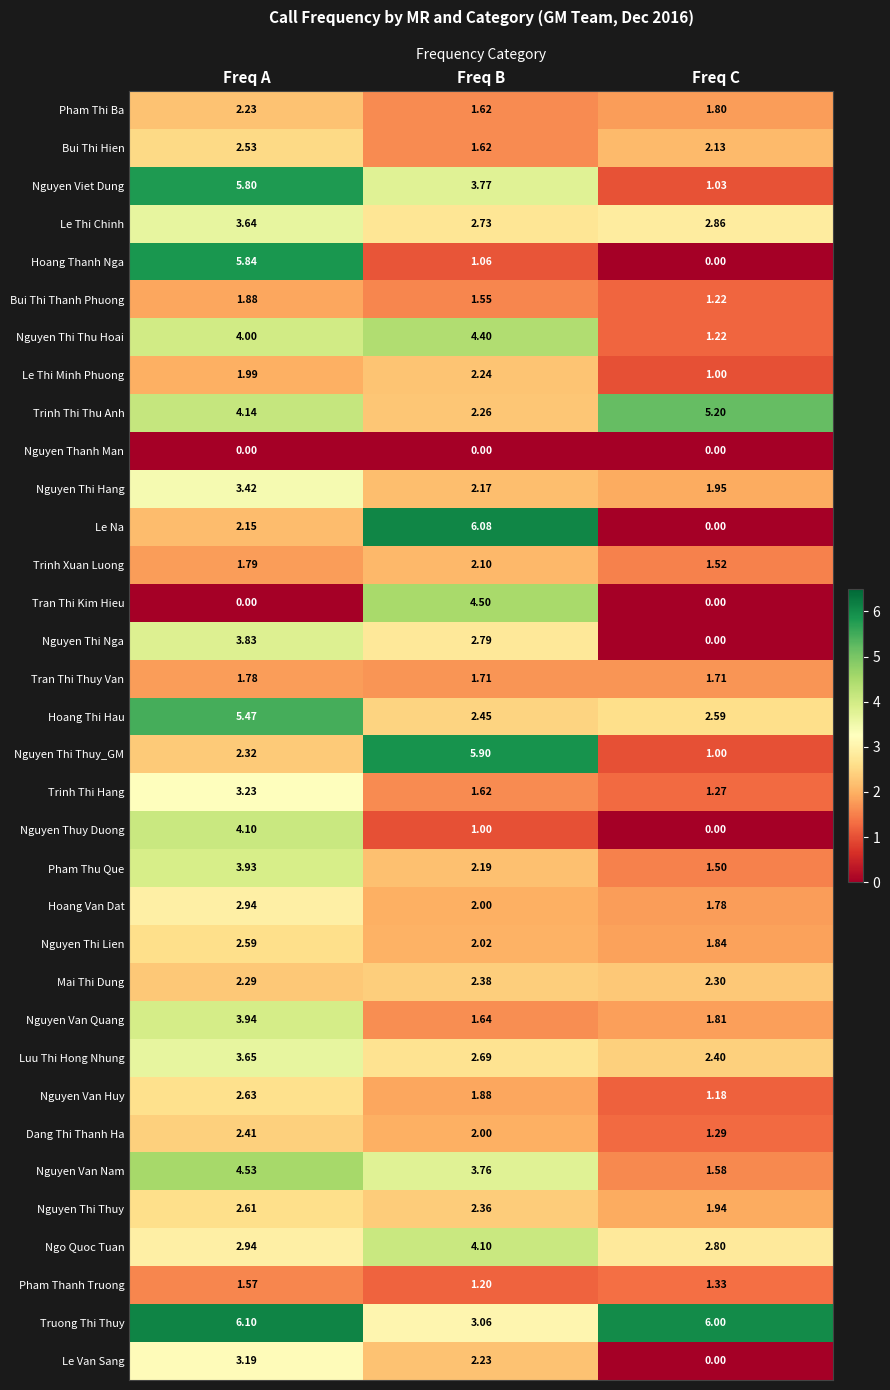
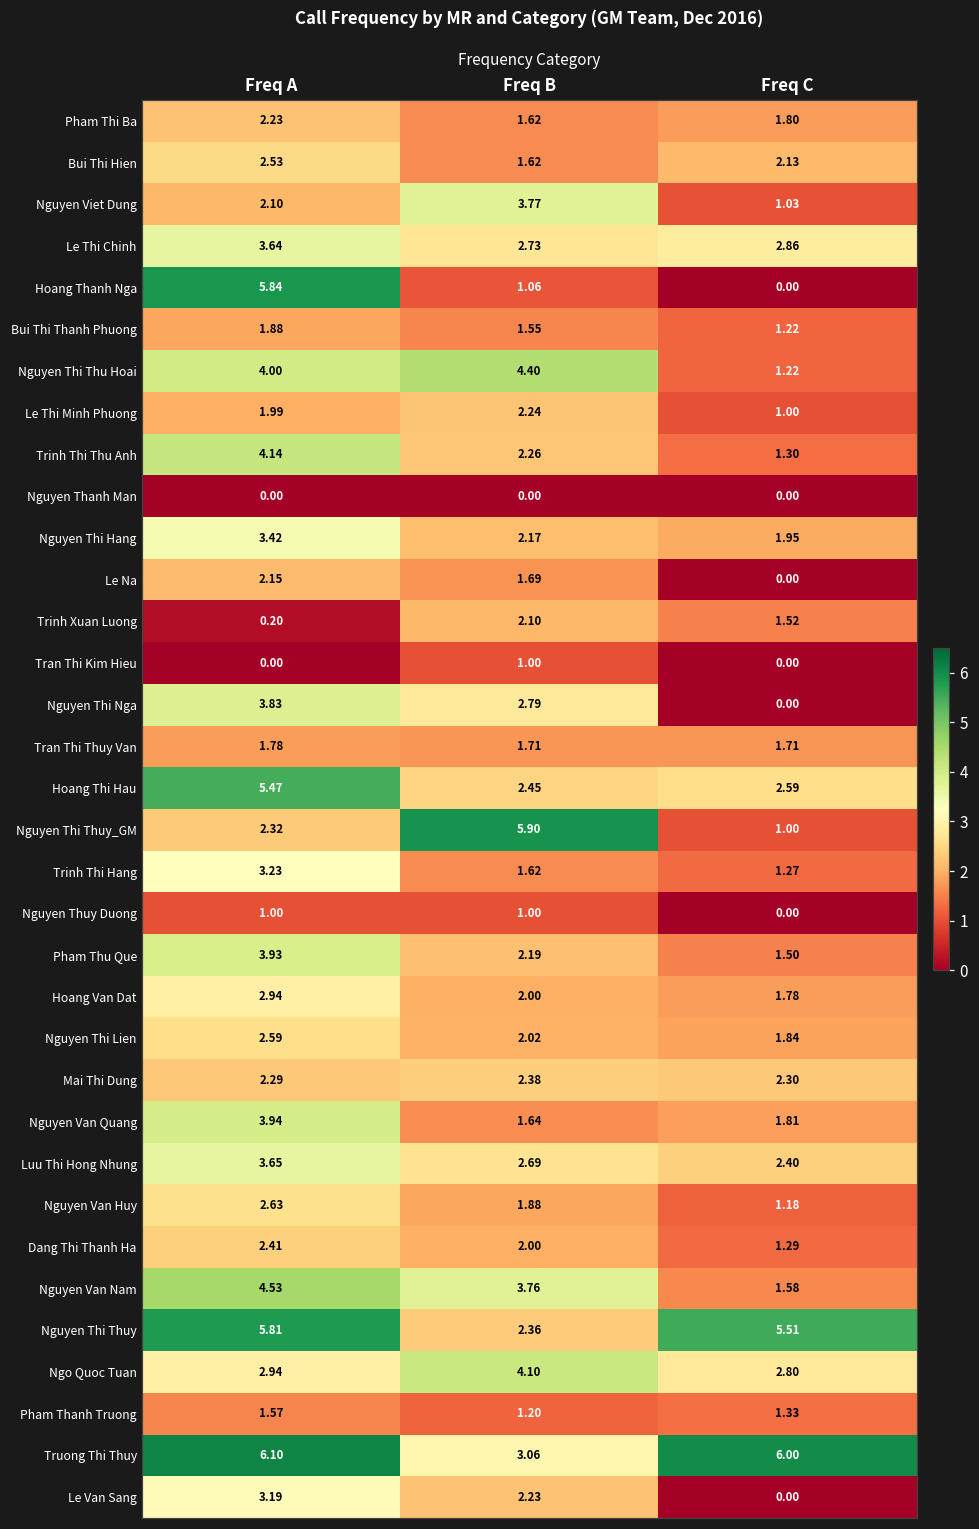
Nguyen Viet Dung, Freq A: 5.80 -> 2.10
Trinh Thi Thu Anh, Freq C: 5.20 -> 1.30
Le Na, Freq B: 6.08 -> 1.69
Trinh Xuan Luong, Freq A: 1.79 -> 0.20
Tran Thi Kim Hieu, Freq B: 4.50 -> 1.00
Nguyen Thuy Duong, Freq A: 4.10 -> 1.00
Nguyen Thi Thuy, Freq A: 2.61 -> 5.81
Nguyen Thi Thuy, Freq C: 1.94 -> 5.51
